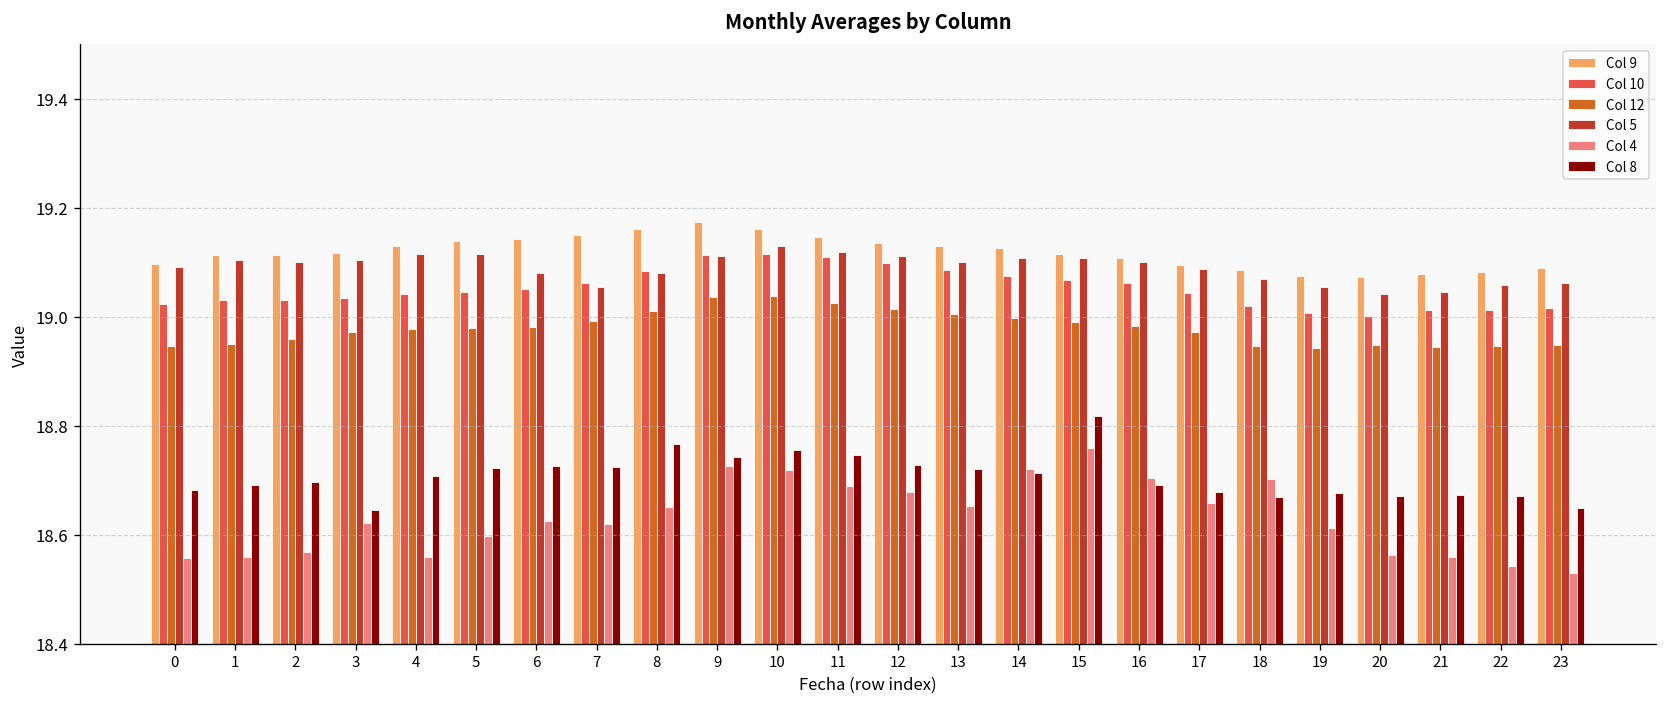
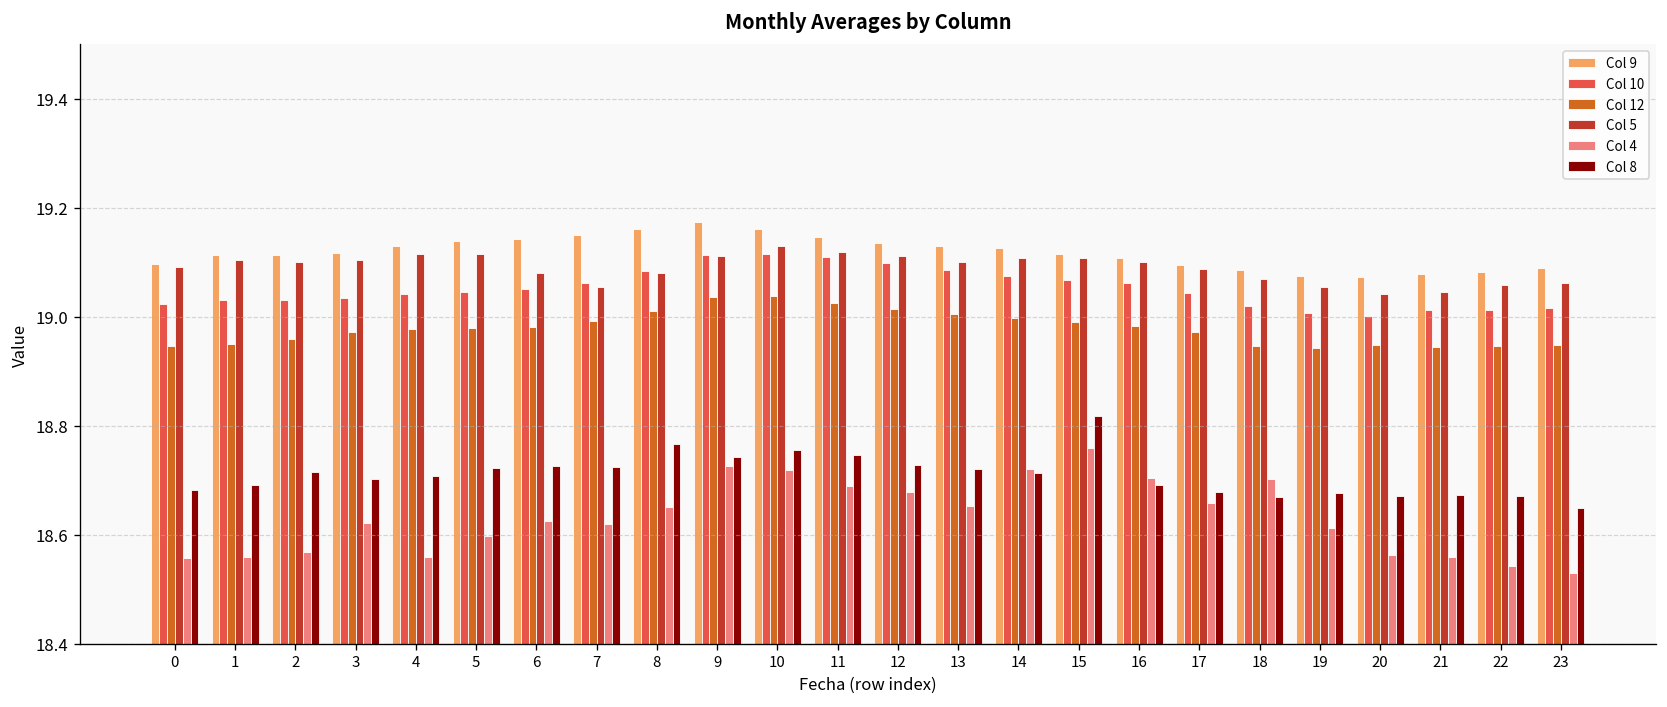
Col 8, 2: 18.70 -> 18.71
Col 8, 3: 18.65 -> 18.70
